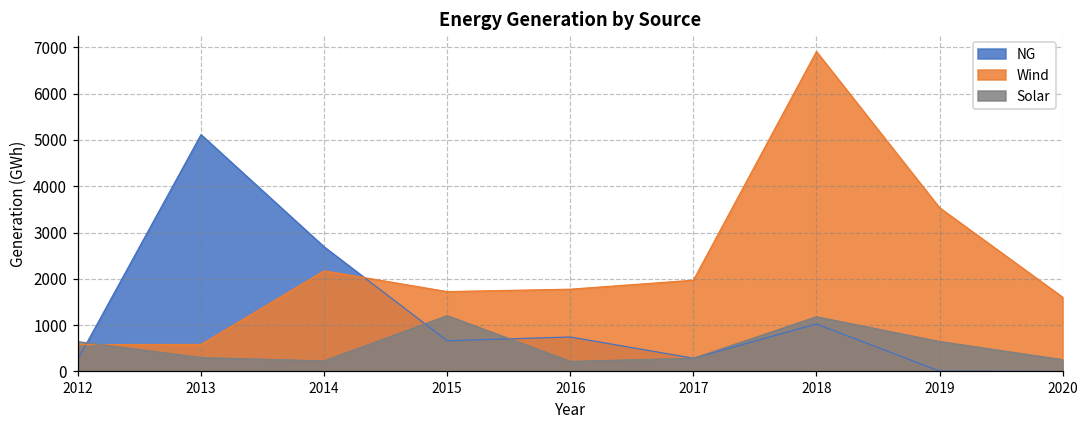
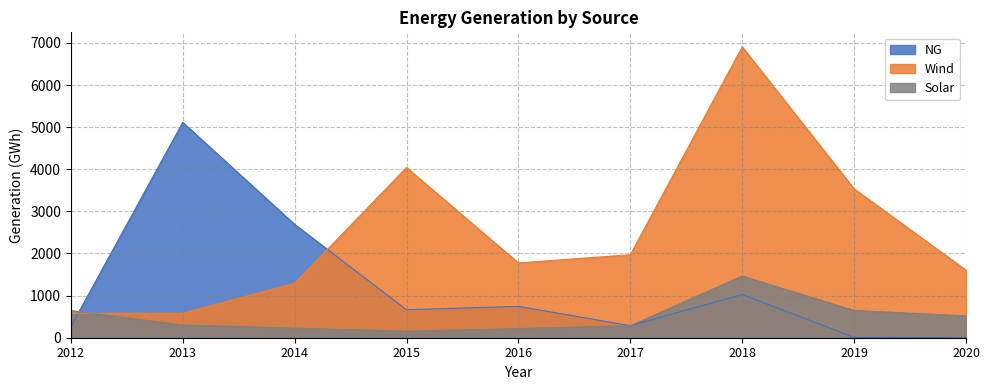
Wind, 2014: 2200 -> 1300
Wind, 2015: 1700 -> 4000
Solar, 2015: 1200 -> 200
Solar, 2018: 1200 -> 1500
Solar, 2020: 300 -> 500
